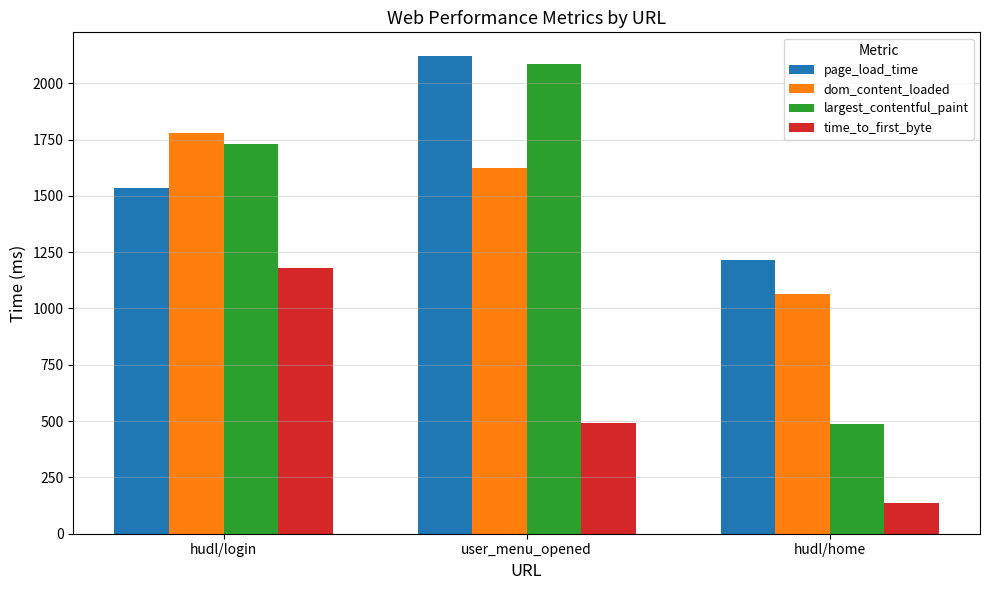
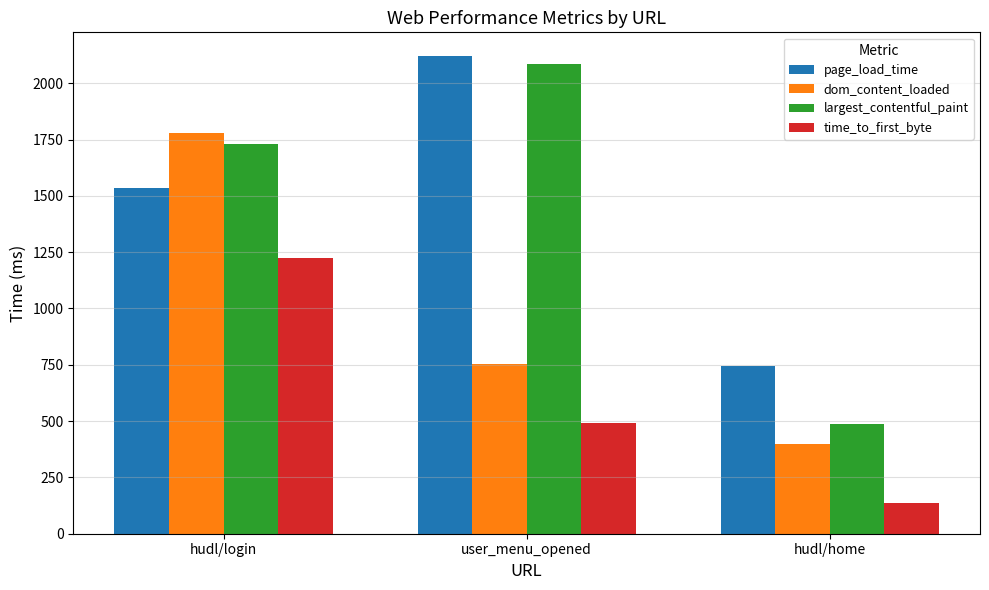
time_to_first_byte, hudl/login: 1180 -> 1220
dom_content_loaded, user_menu_opened: 1620 -> 760
page_load_time, hudl/home: 1220 -> 750
dom_content_loaded, hudl/home: 1070 -> 400
